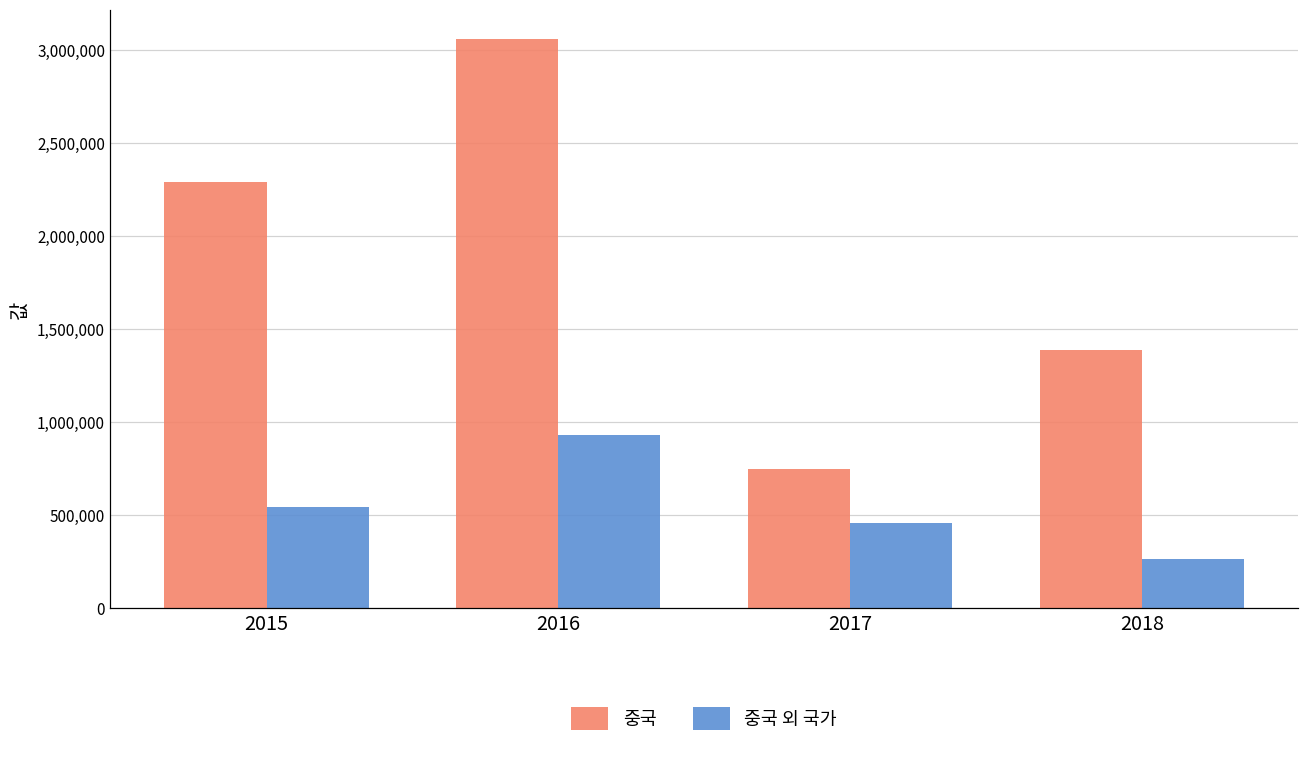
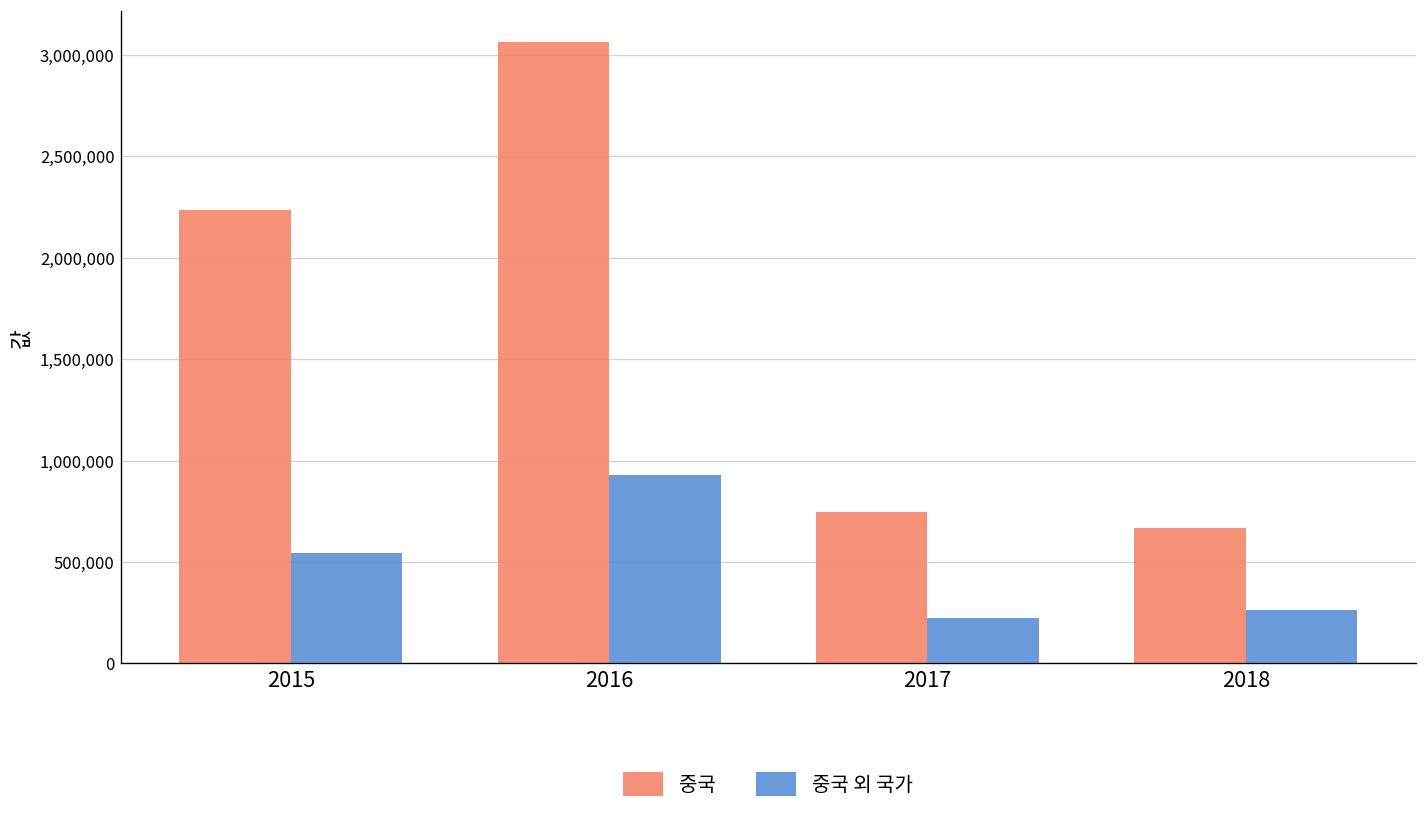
중국, 2015: 2,290,000 -> 2,240,000
중국 외 국가, 2017: 460,000 -> 220,000
중국, 2018: 1,390,000 -> 670,000
